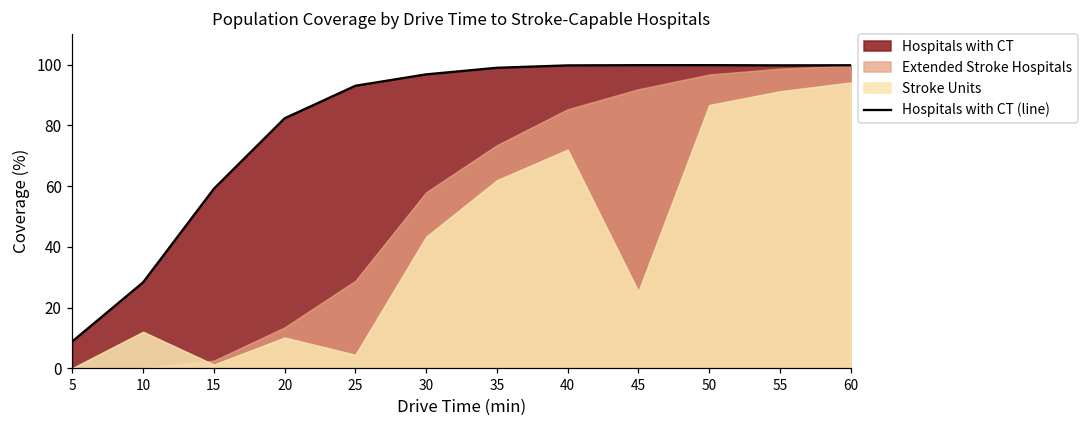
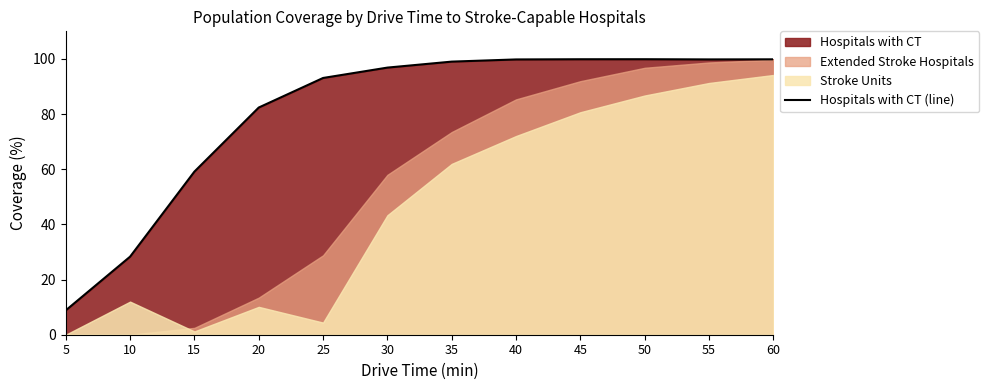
Stroke Units, 45: 25 -> 81
